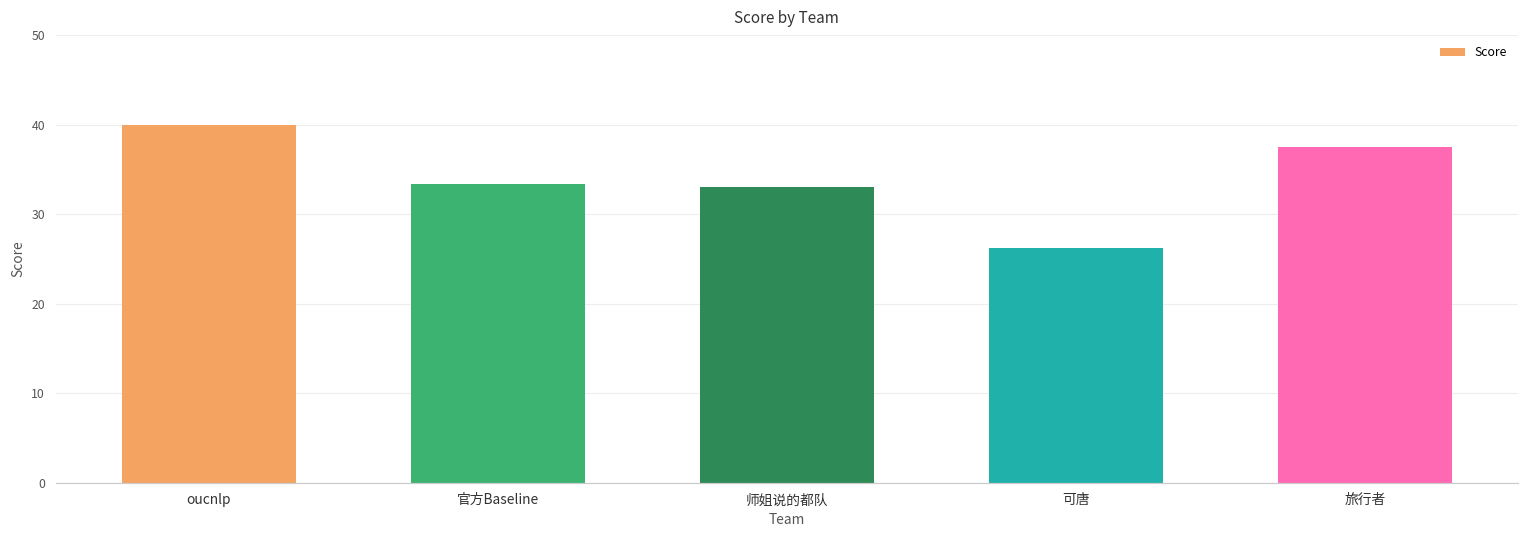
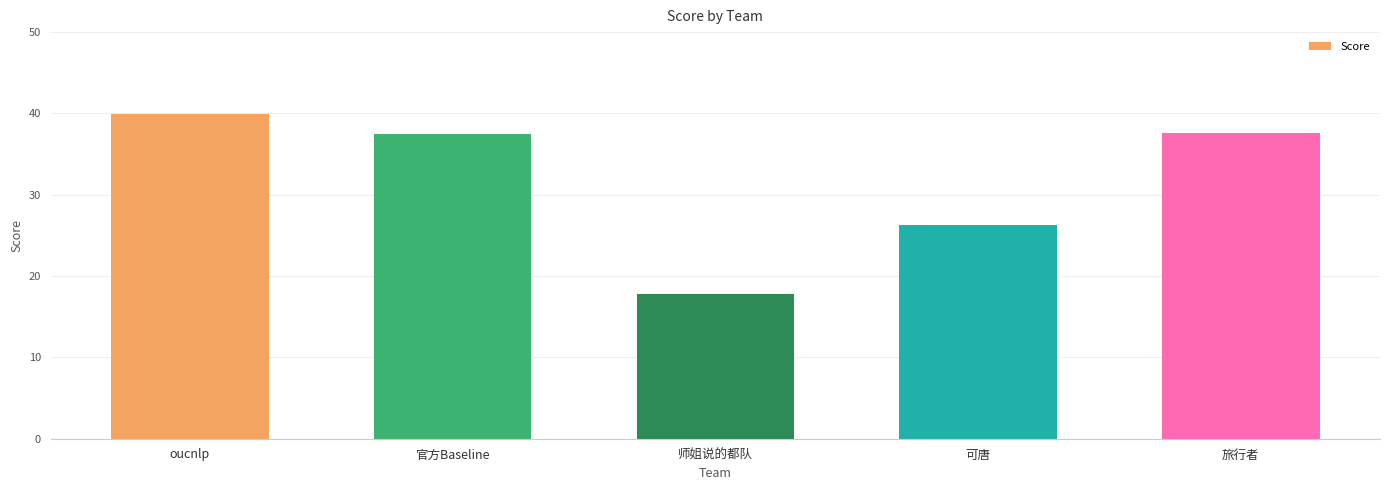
官方Baseline: 33 -> 37
师姐说的都队: 33 -> 18
